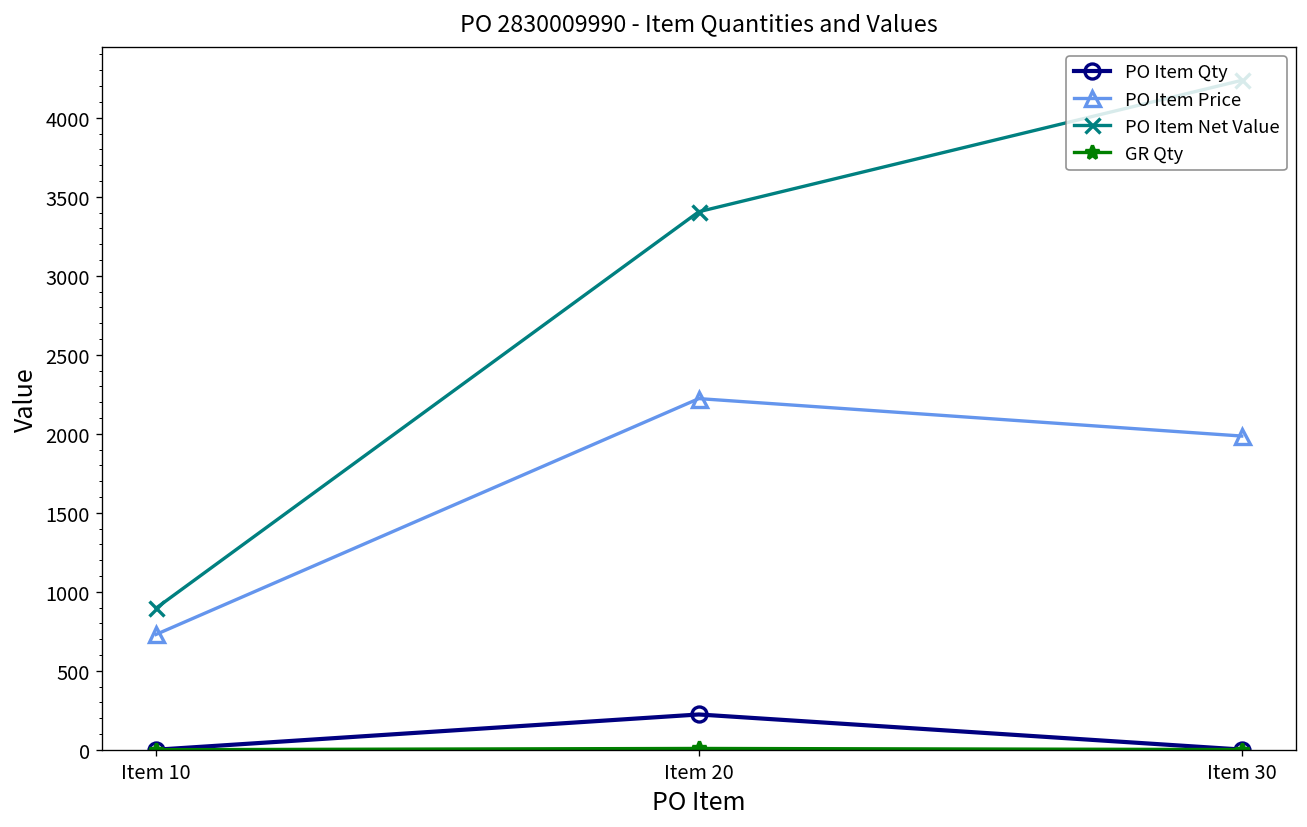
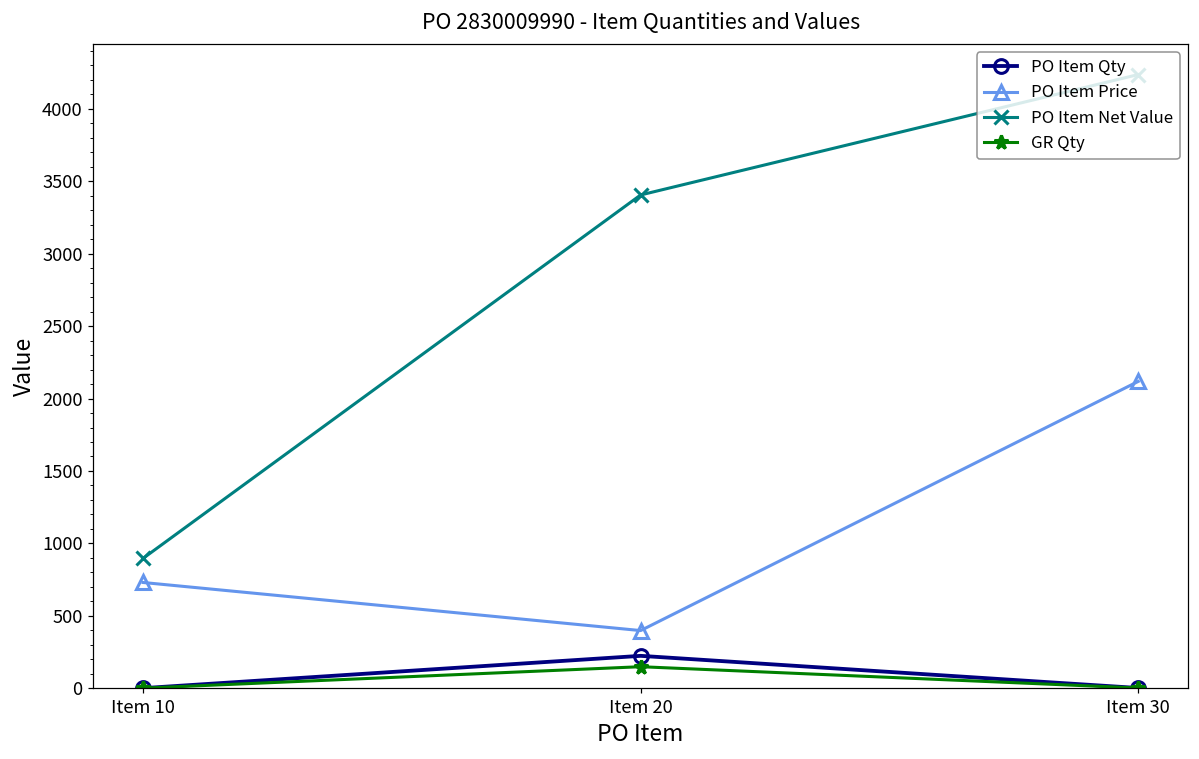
PO Item Price, Item 20: 2220 -> 400
GR Qty, Item 20: 10 -> 150
PO Item Price, Item 30: 1990 -> 2120
